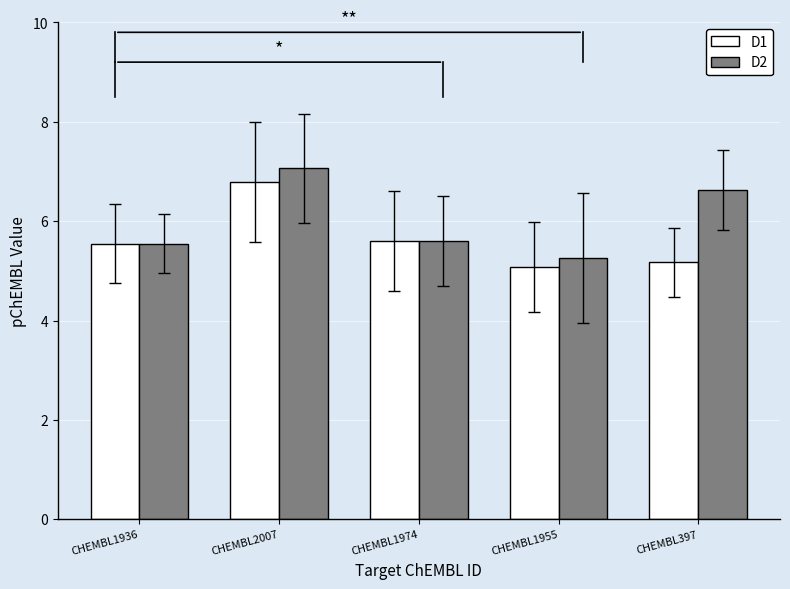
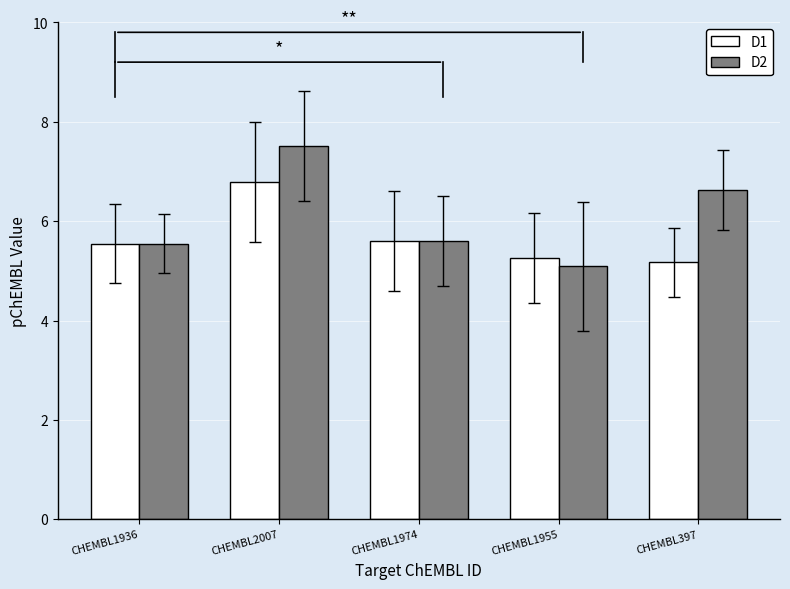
D2, CHEMBL2007: 7.1 -> 7.5
D1, CHEMBL1955: 5.1 -> 5.3
D2, CHEMBL1955: 5.3 -> 5.1
